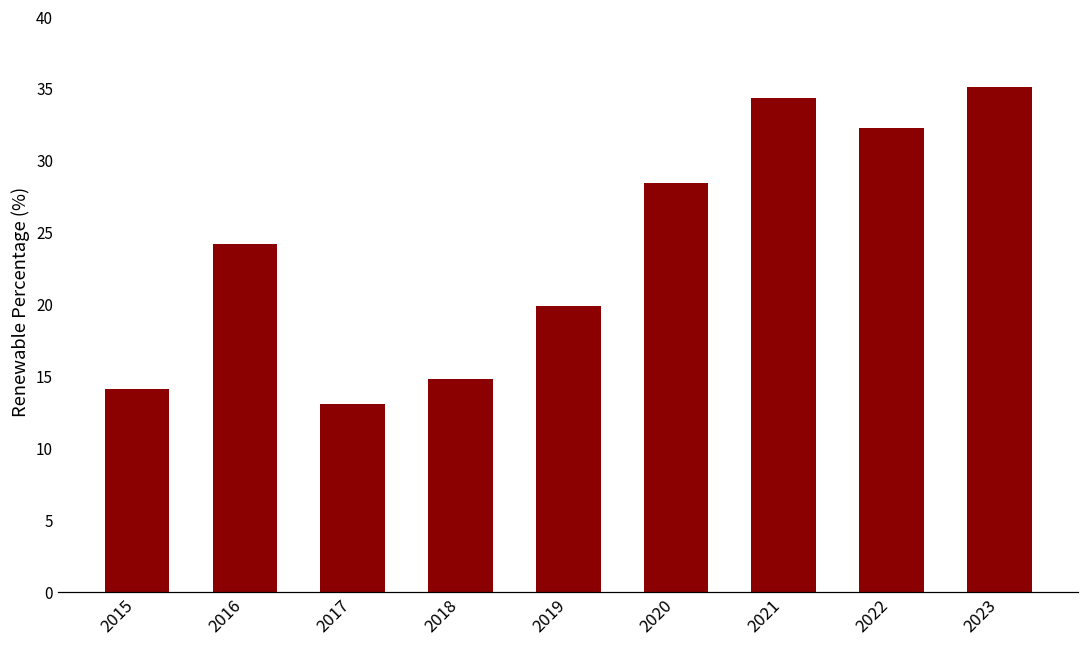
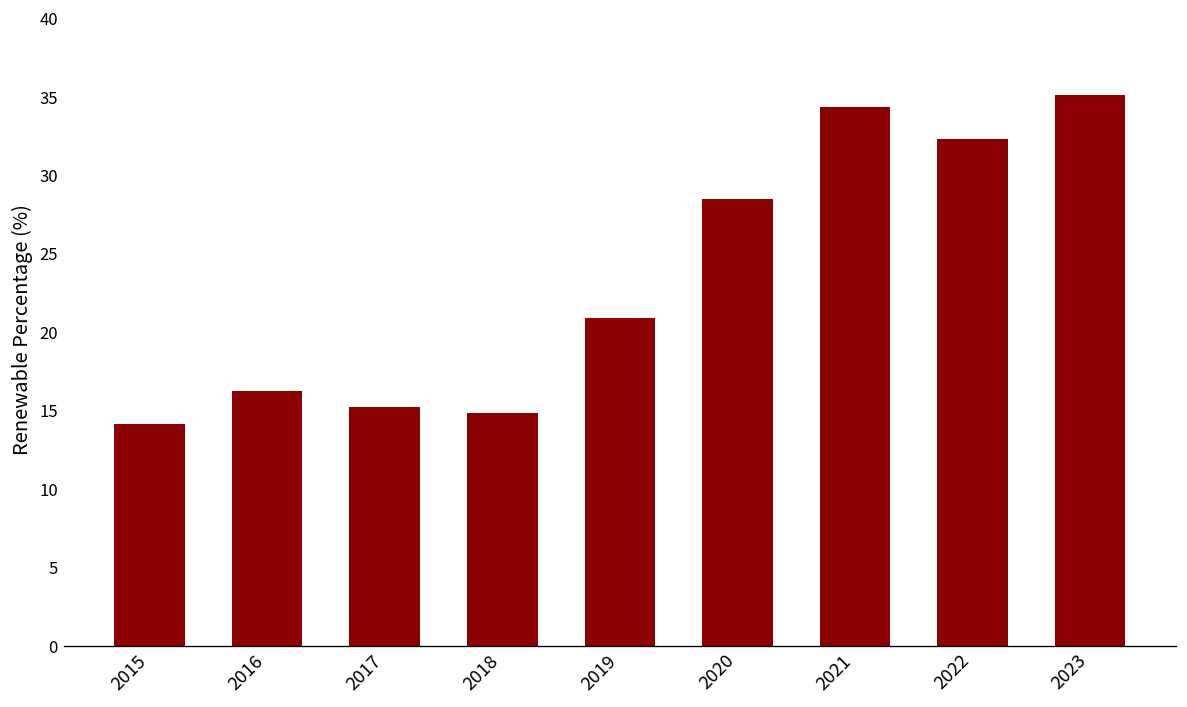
2016: 24.2 -> 16.3
2017: 13.1 -> 15.2
2019: 19.9 -> 20.9
